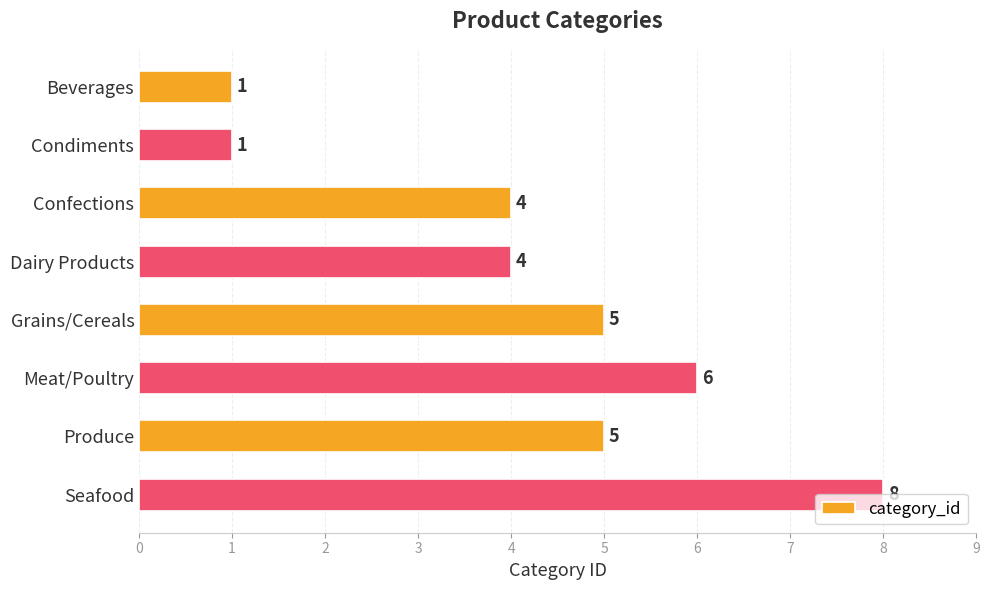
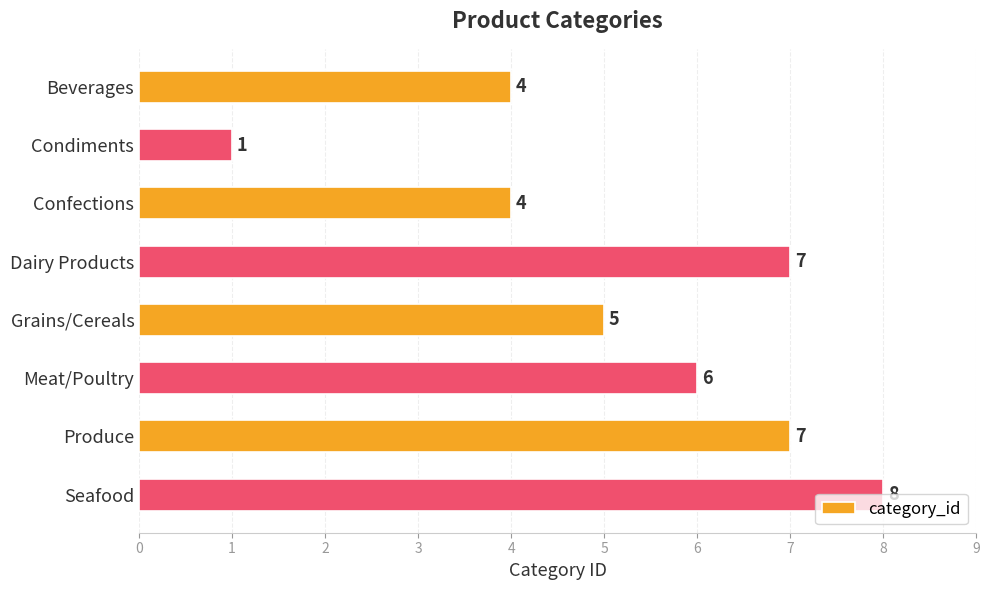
Beverages: 1 -> 4
Dairy Products: 4 -> 7
Produce: 5 -> 7
